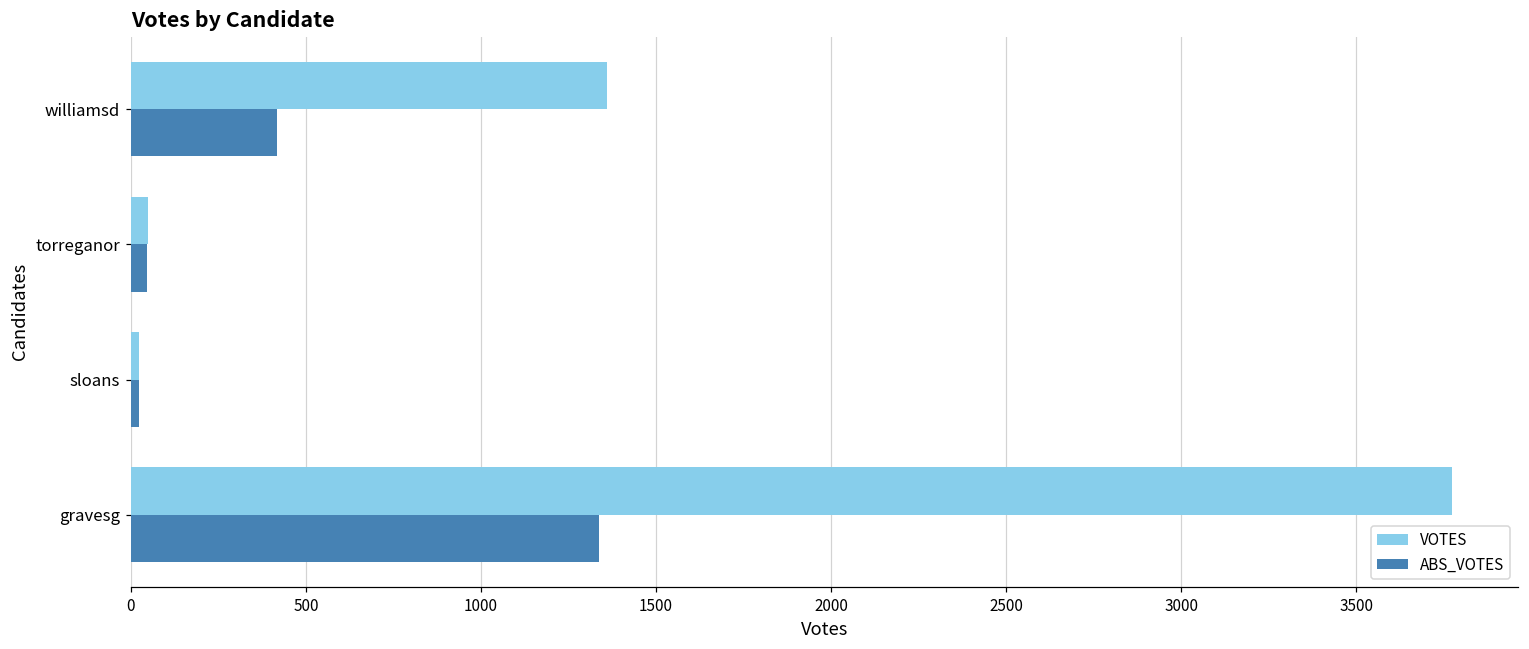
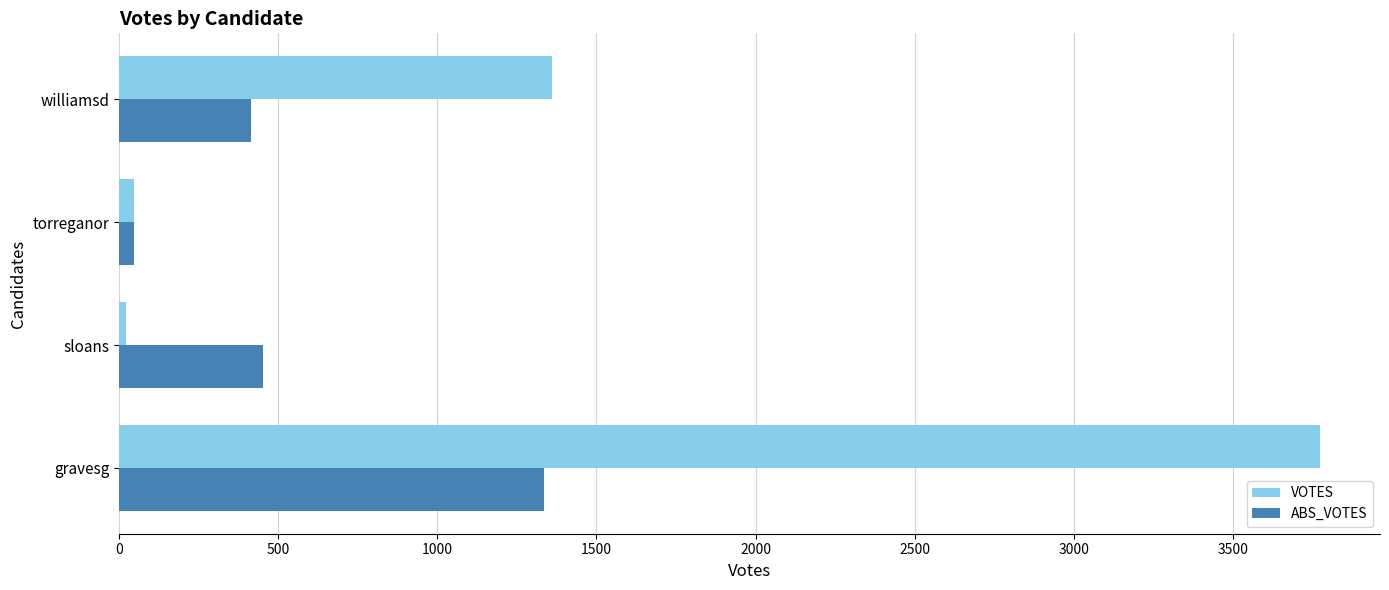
ABS_VOTES, sloans: 20 -> 450
